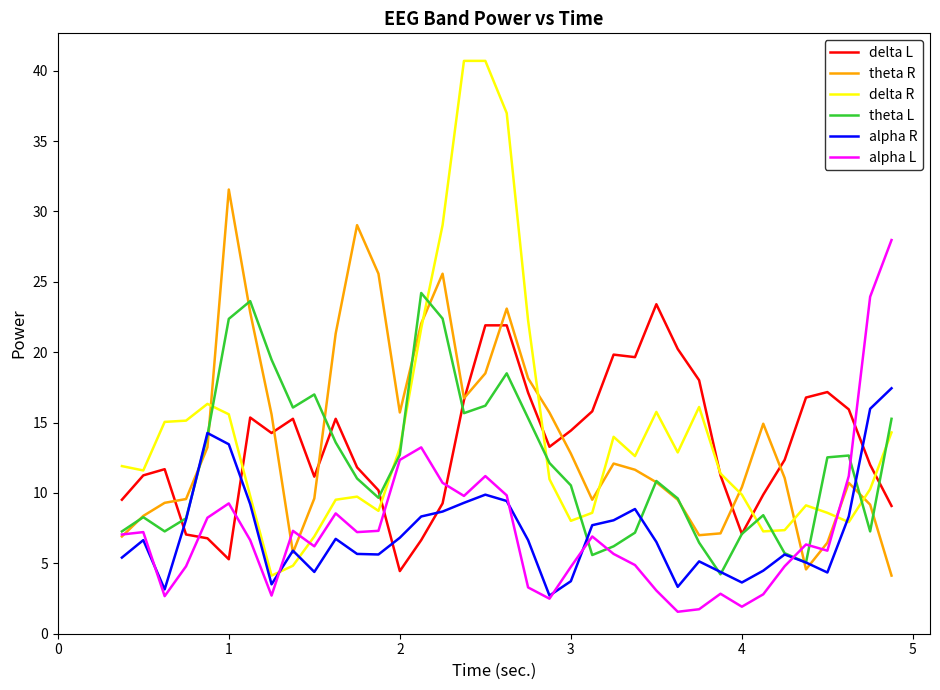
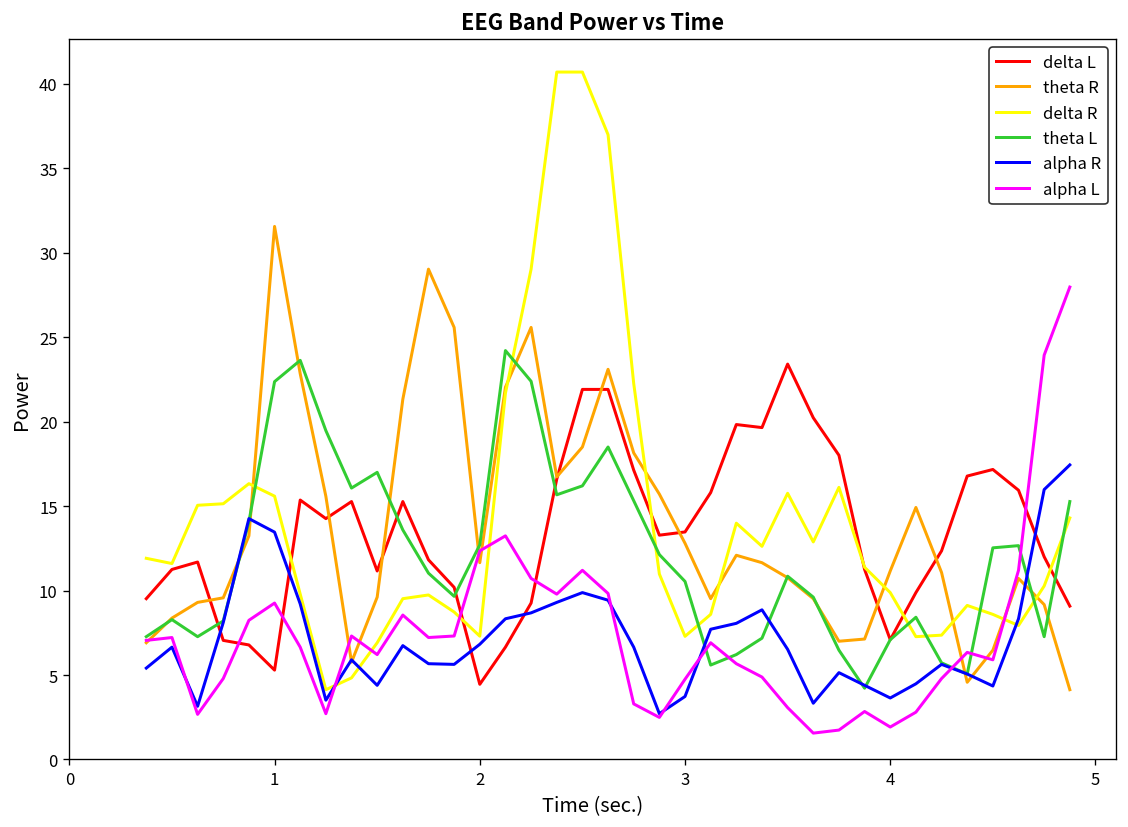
theta R, 2: 15.7 -> 11.7
delta R, 2: 13.2 -> 7.3
delta L, 3: 14.4 -> 13.5
delta R, 3: 8.0 -> 7.3
theta R, 4: 10.4 -> 11.2
